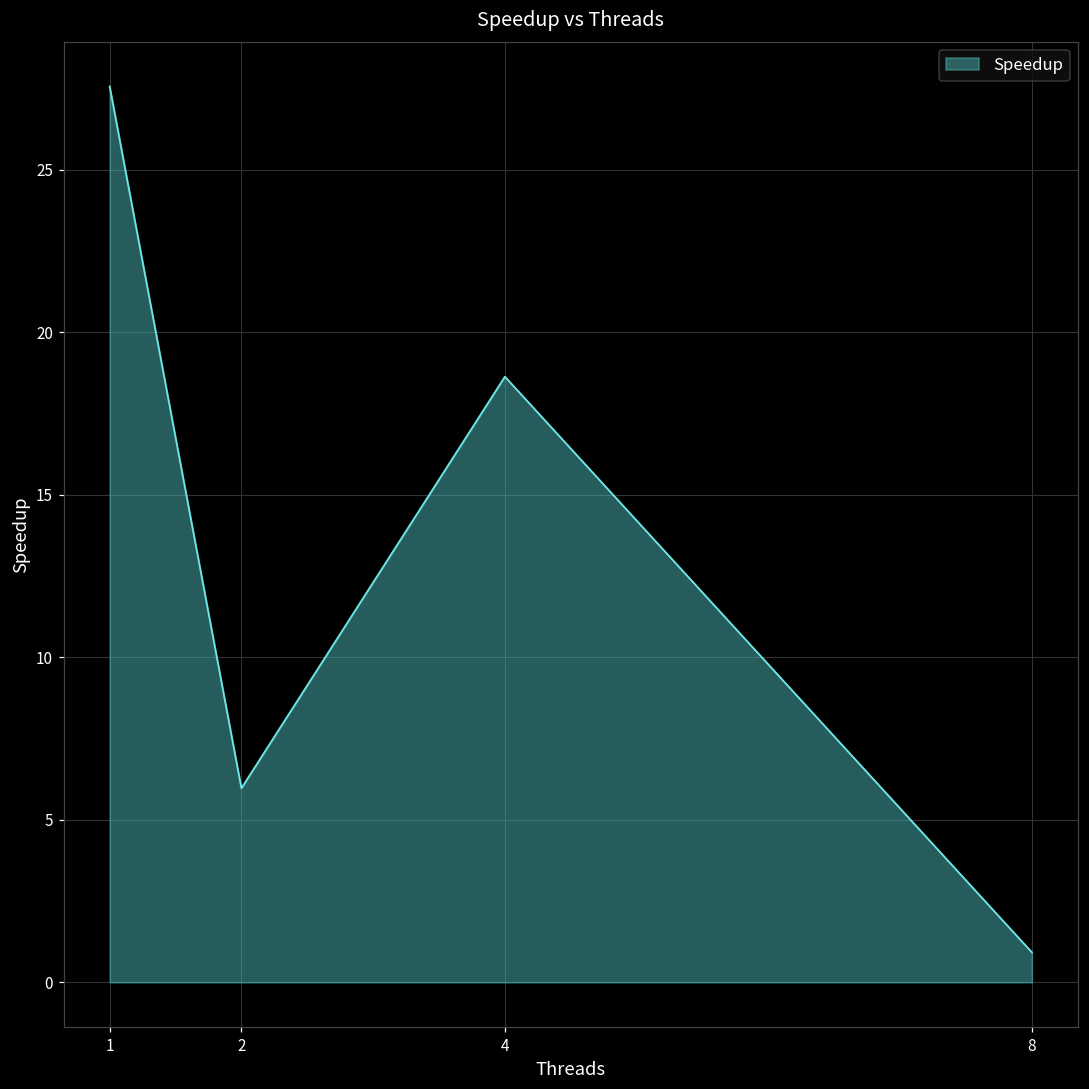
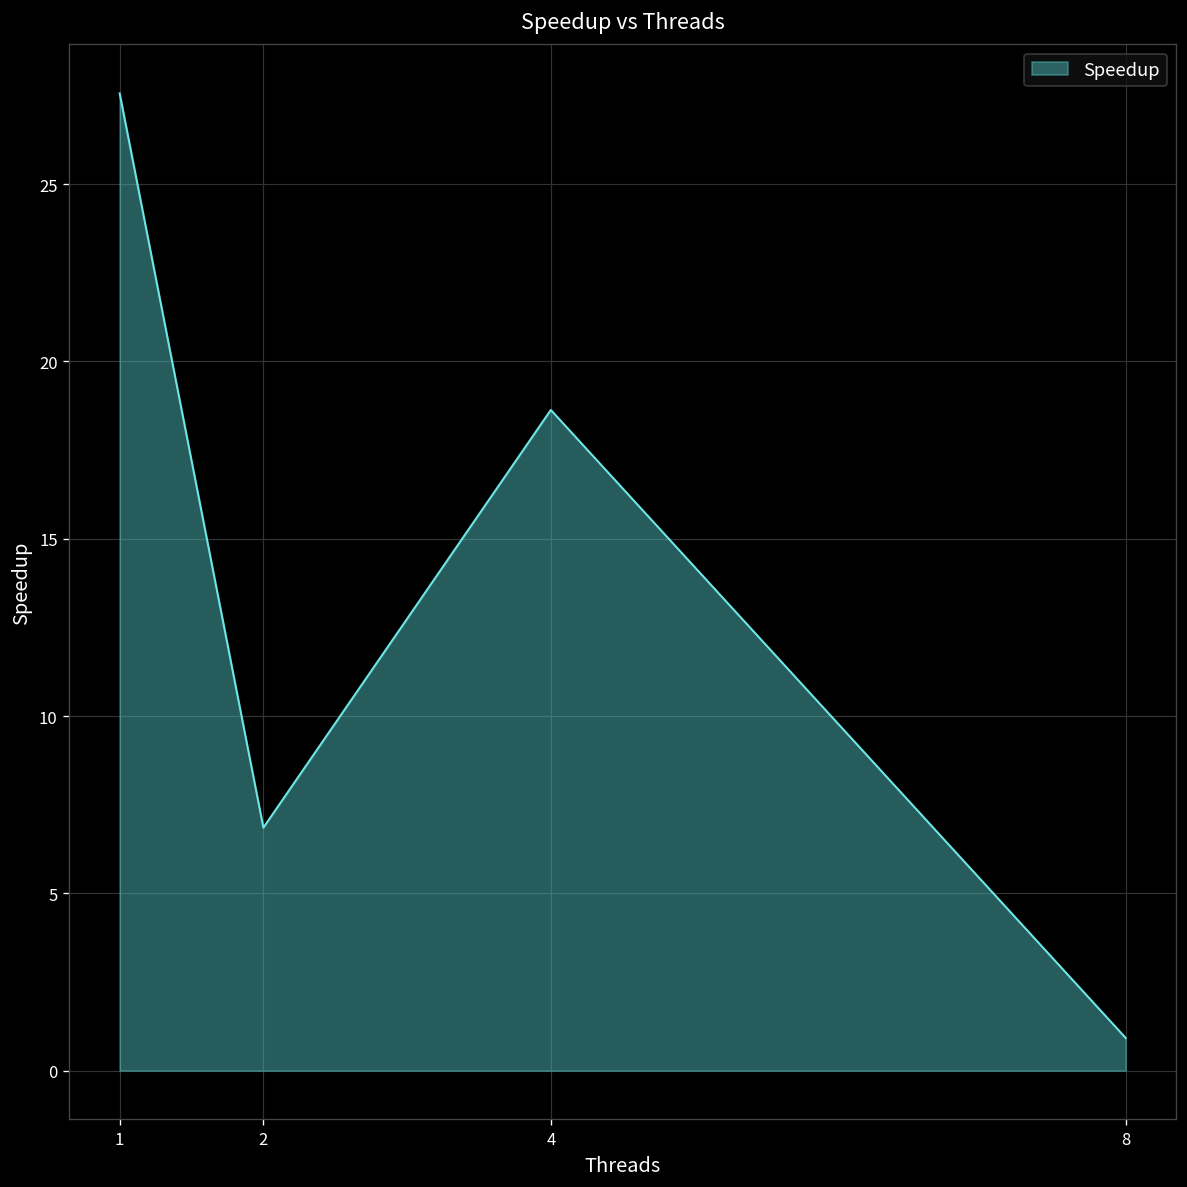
2: 6.0 -> 6.9
